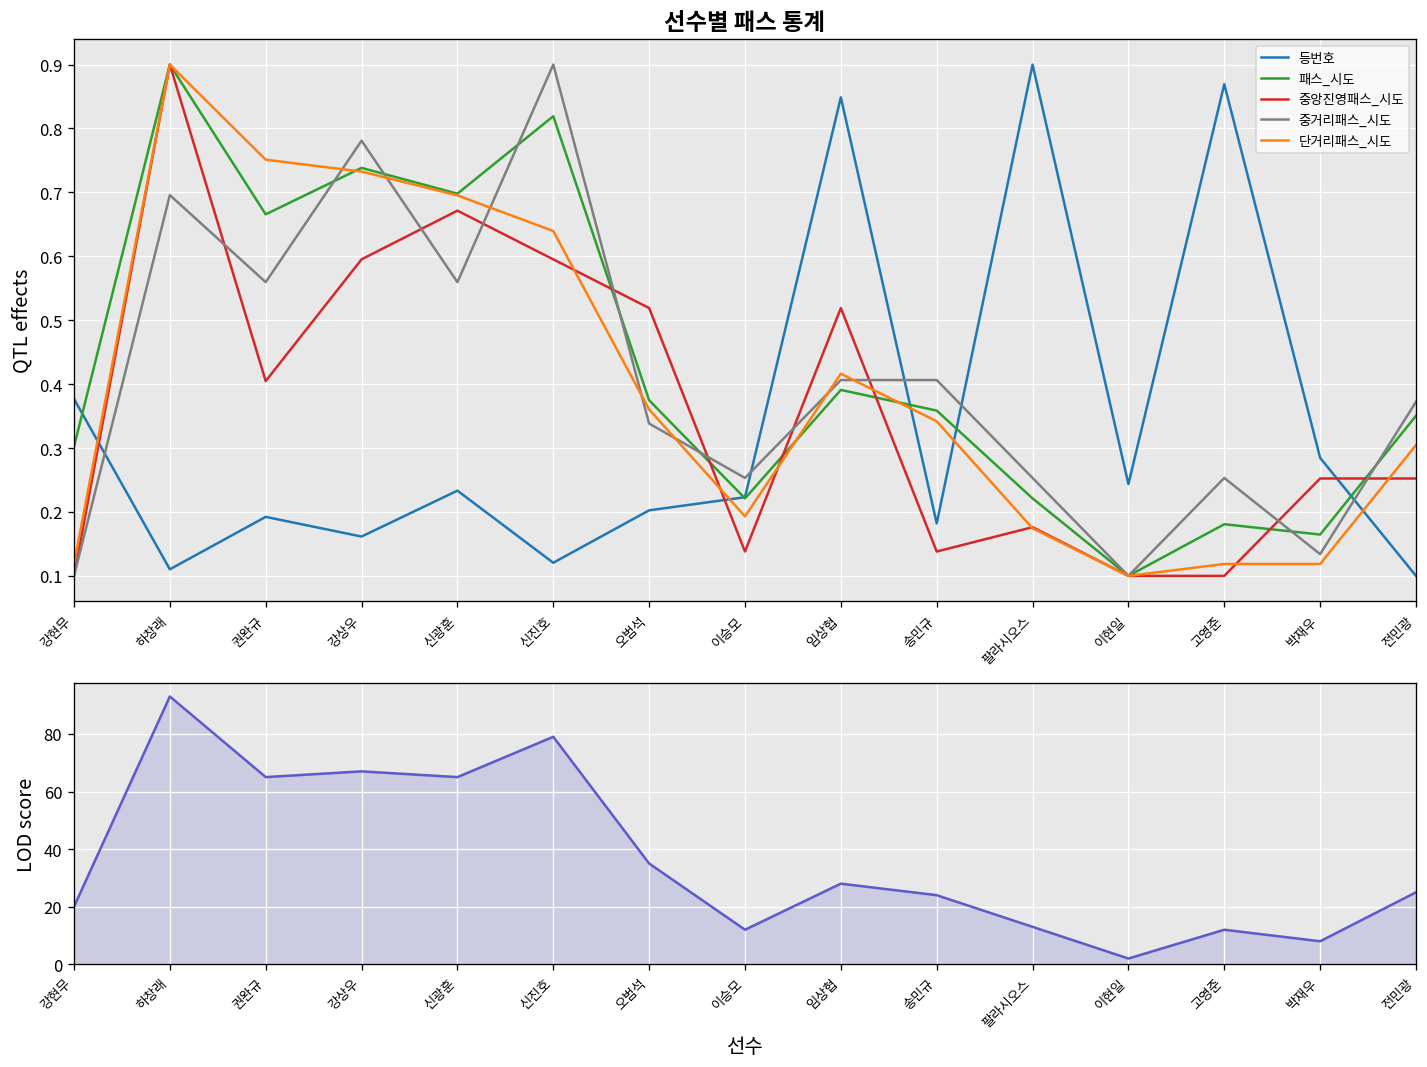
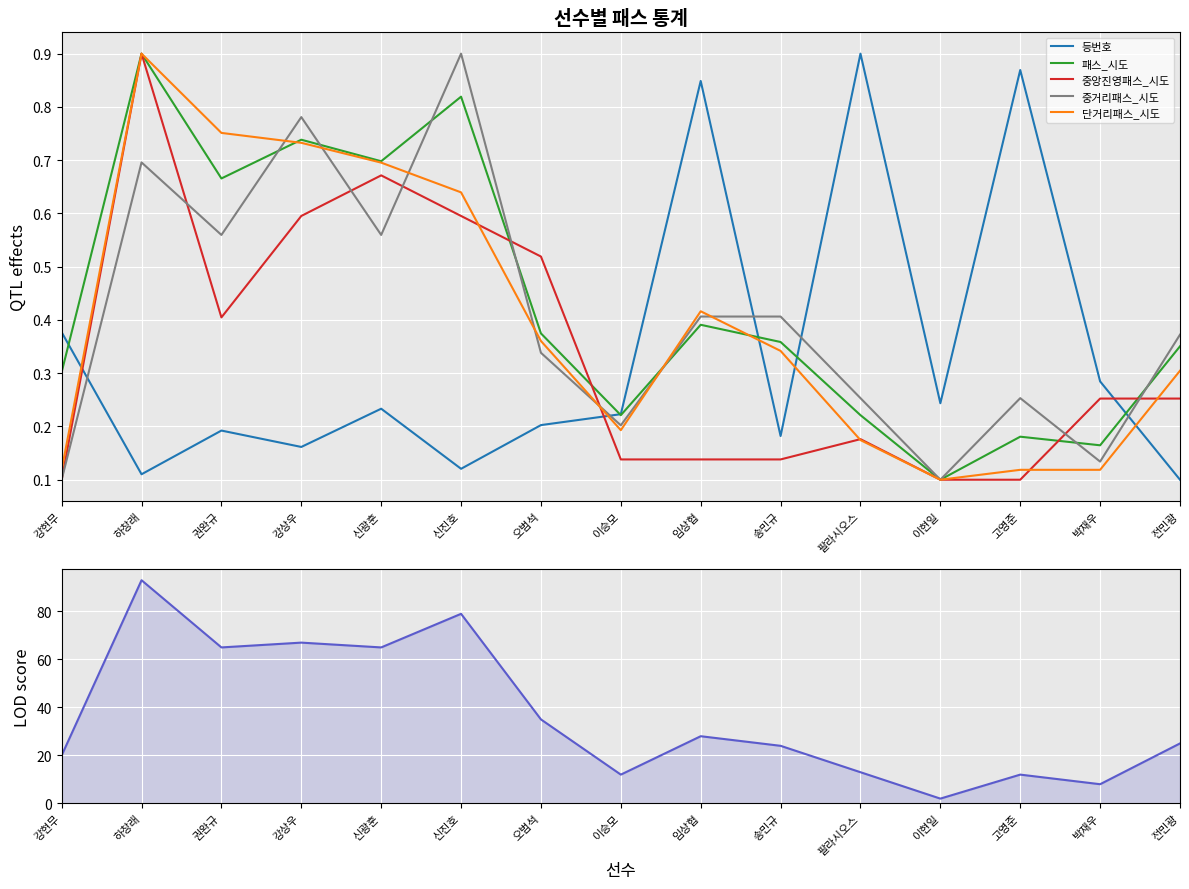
선수별 패스 통계, 중거리패스_시도, 이승모: 0.25 -> 0.20
선수별 패스 통계, 중앙진영패스_시도, 임상협: 0.52 -> 0.14
